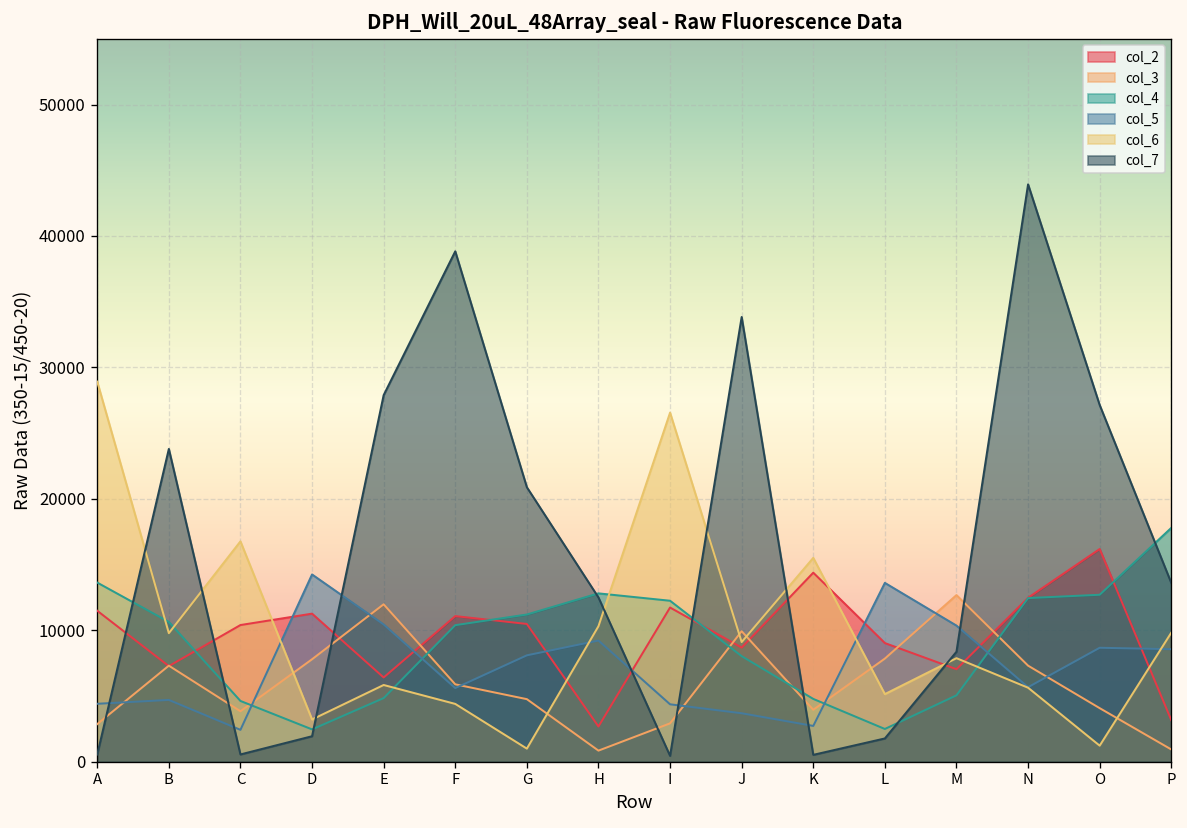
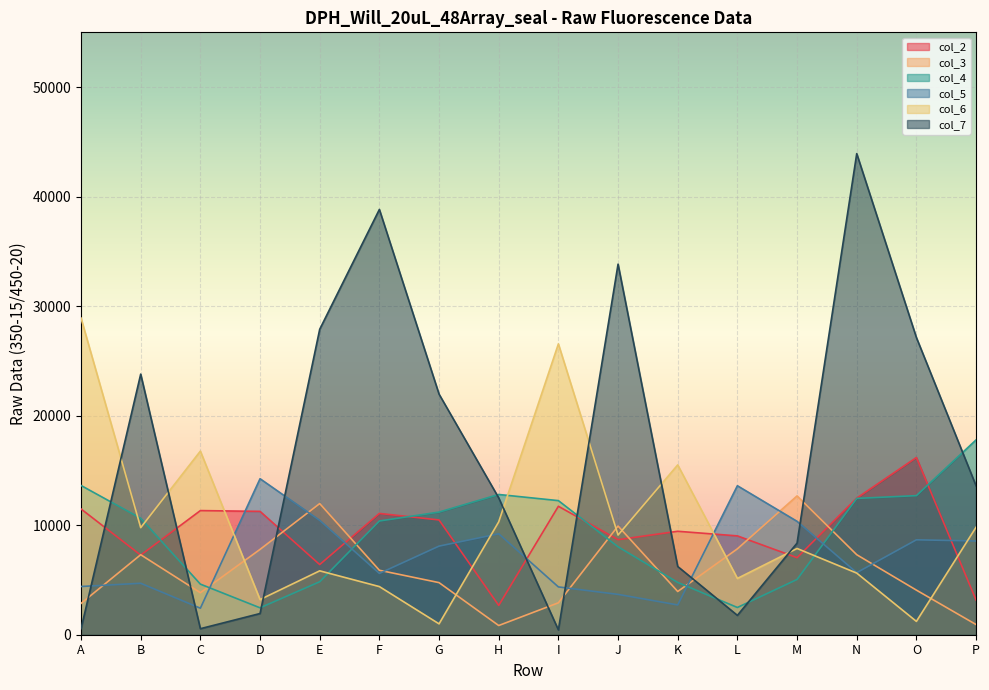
col_2, C: 10400 -> 11300
col_7, G: 20900 -> 22000
col_2, K: 14400 -> 9400
col_7, K: 500 -> 6200
